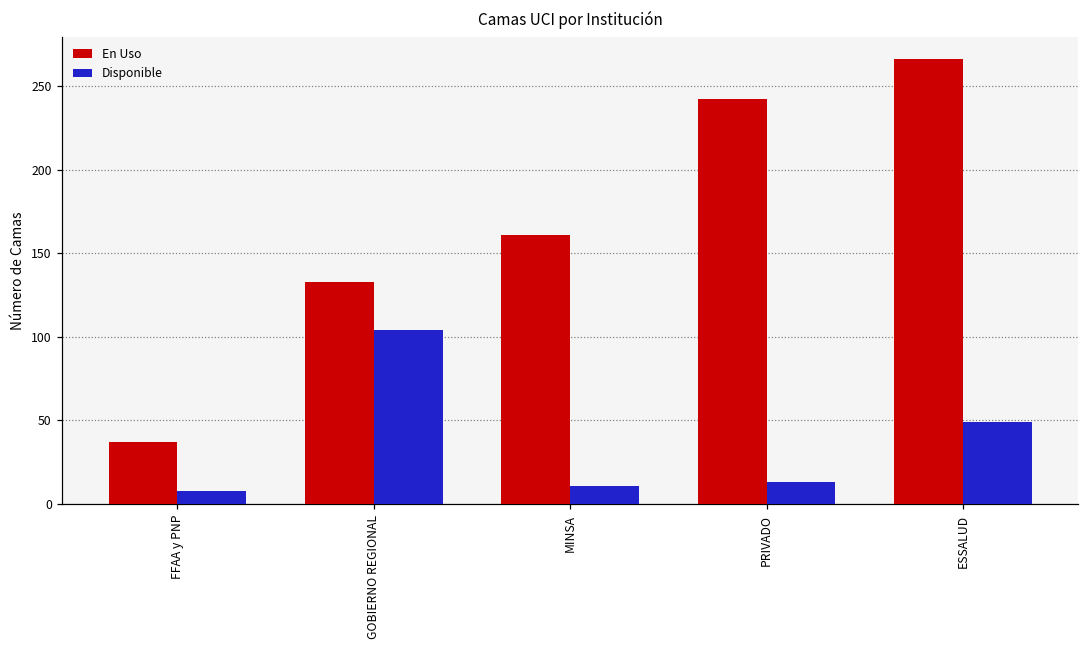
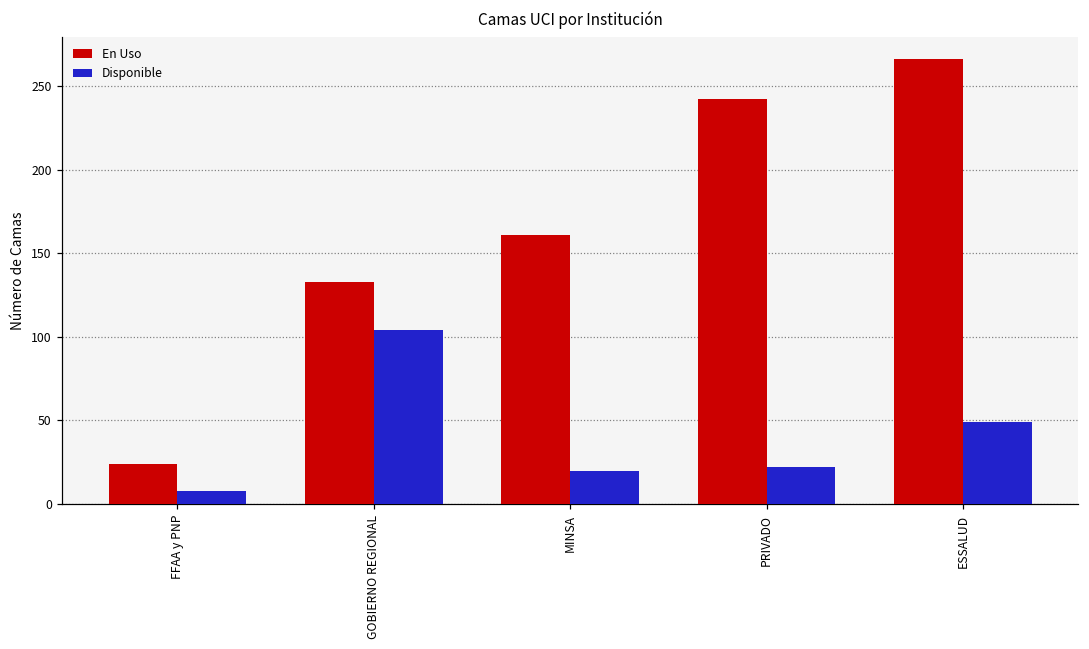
En Uso, FFAA y PNP: 37 -> 24
Disponible, MINSA: 11 -> 20
Disponible, PRIVADO: 13 -> 22
